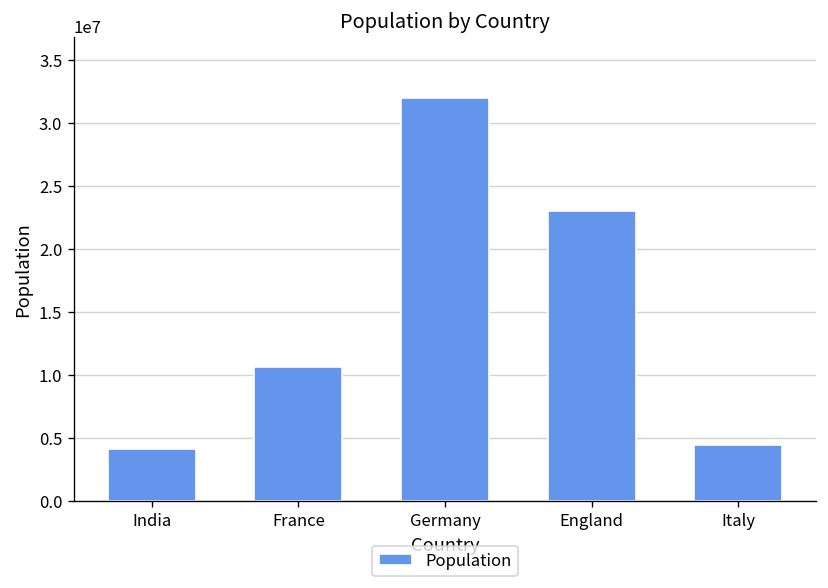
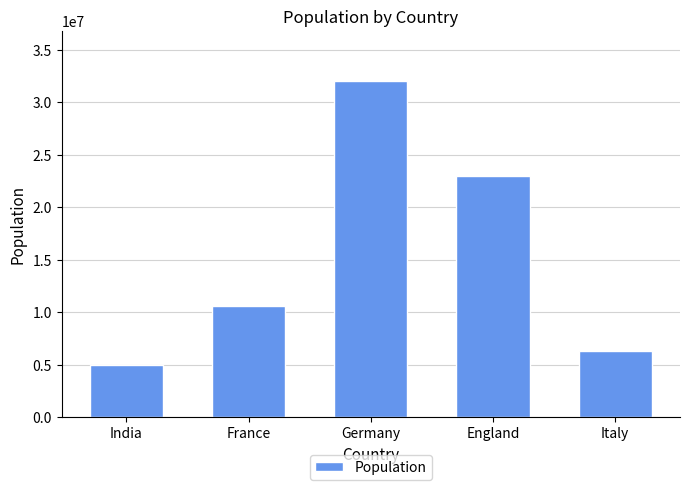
India: 4100000 -> 5000000
Italy: 4400000 -> 6300000
